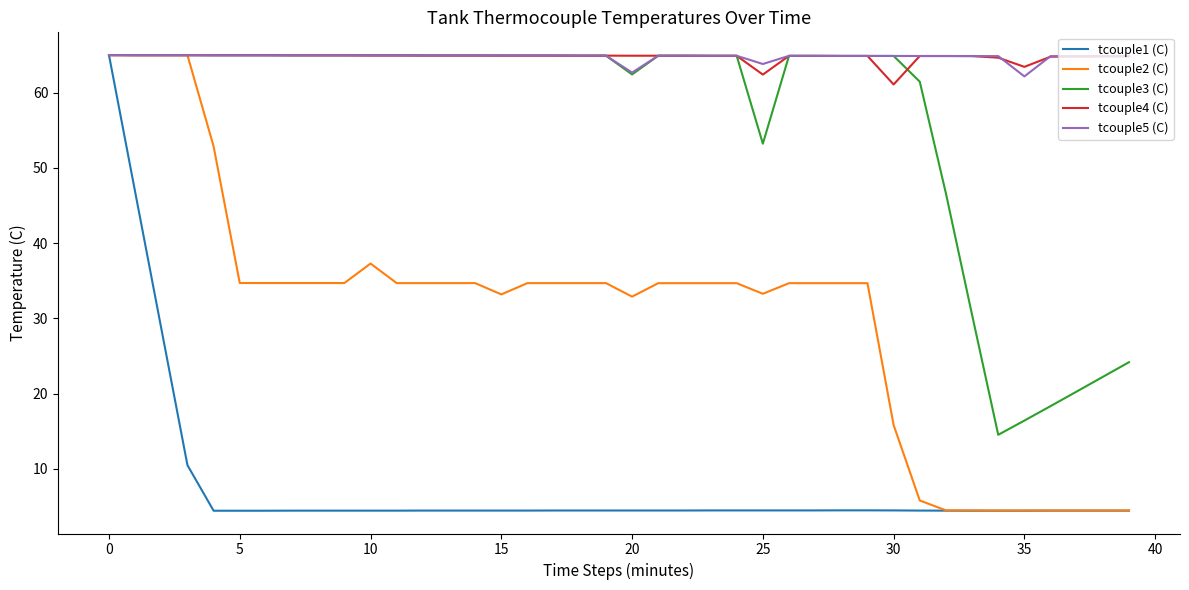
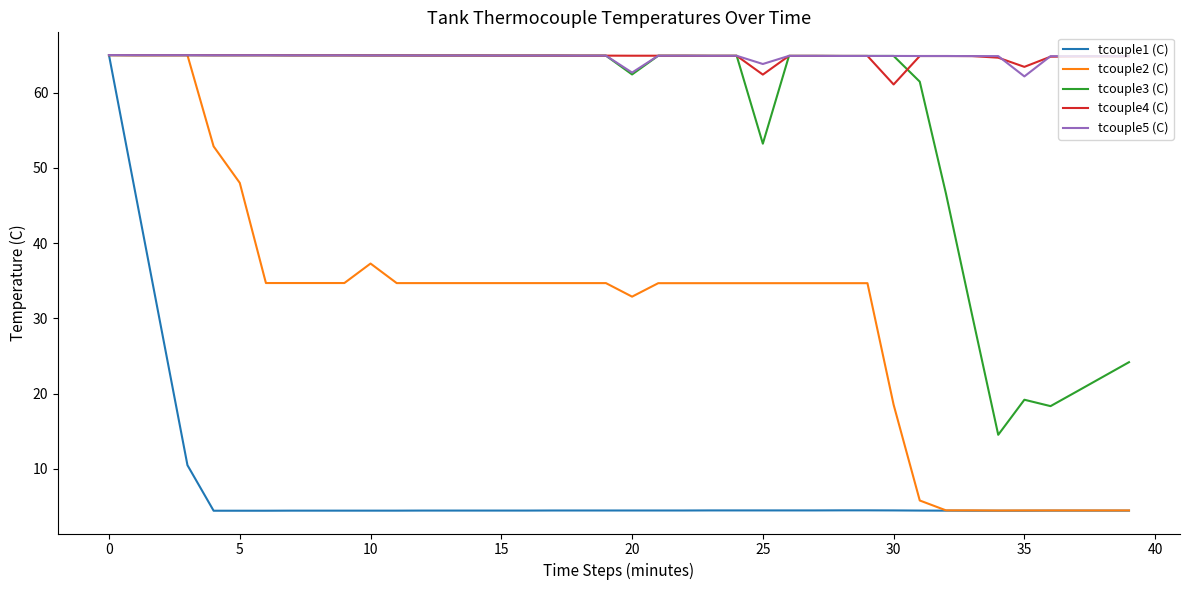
tcouple2 (C), 5: 35 -> 48
tcouple2 (C), 15: 33 -> 35
tcouple2 (C), 25: 33 -> 35
tcouple2 (C), 30: 16 -> 19
tcouple3 (C), 35: 16 -> 19
